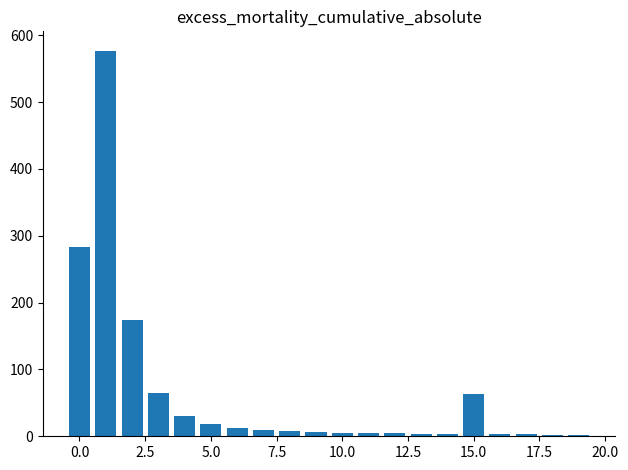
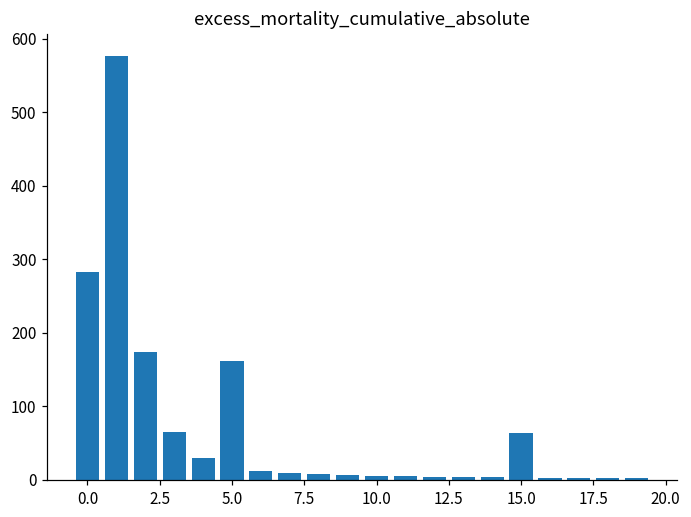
5.0: 20 -> 160
